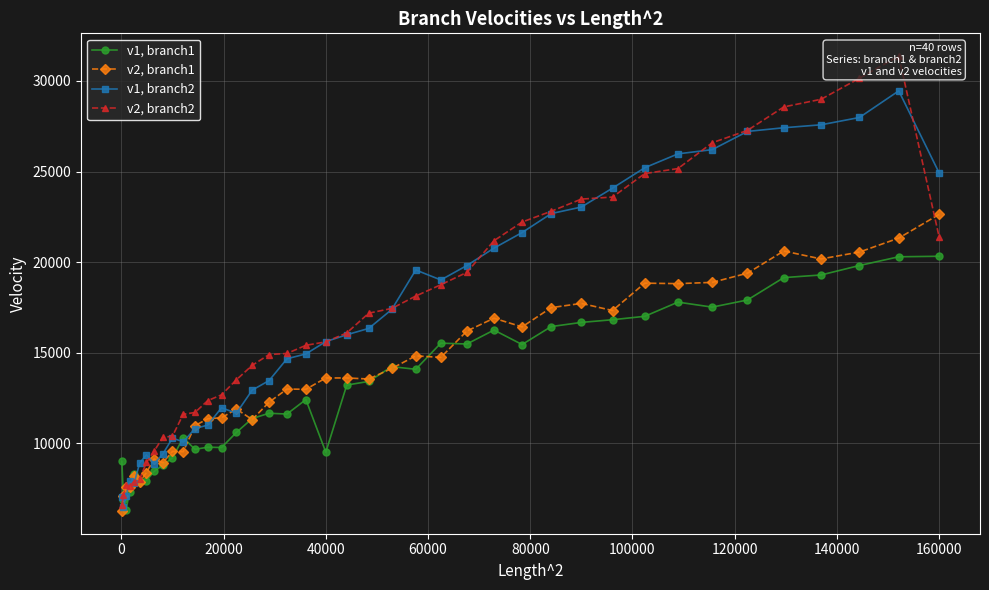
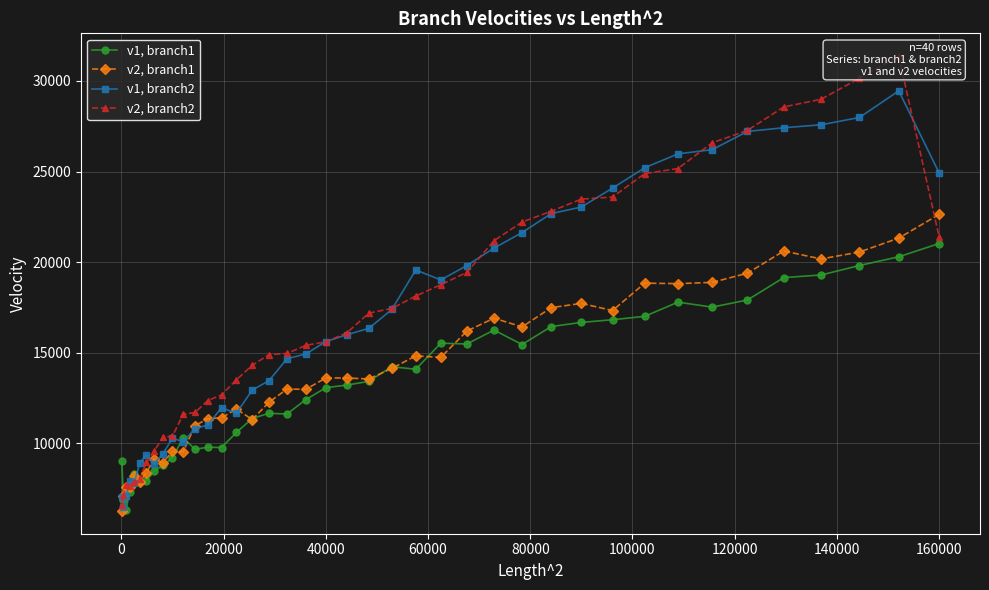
v1, branch1, 40000: 9500 -> 13100
v1, branch1, 160000: 20300 -> 21000
